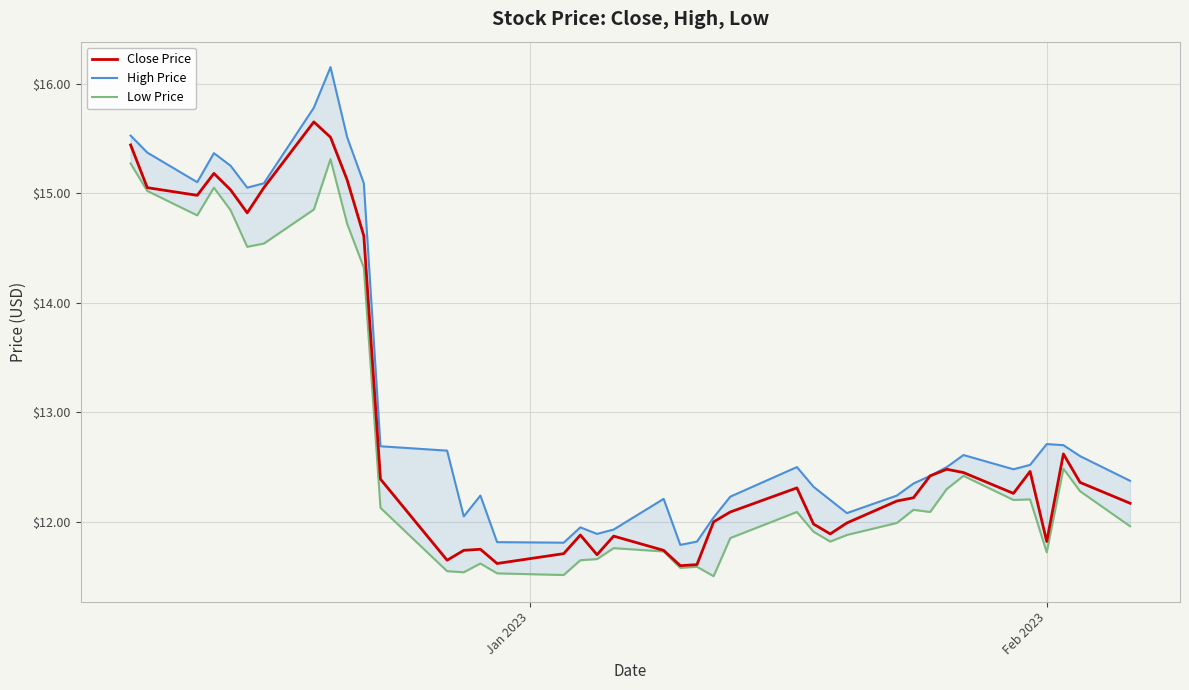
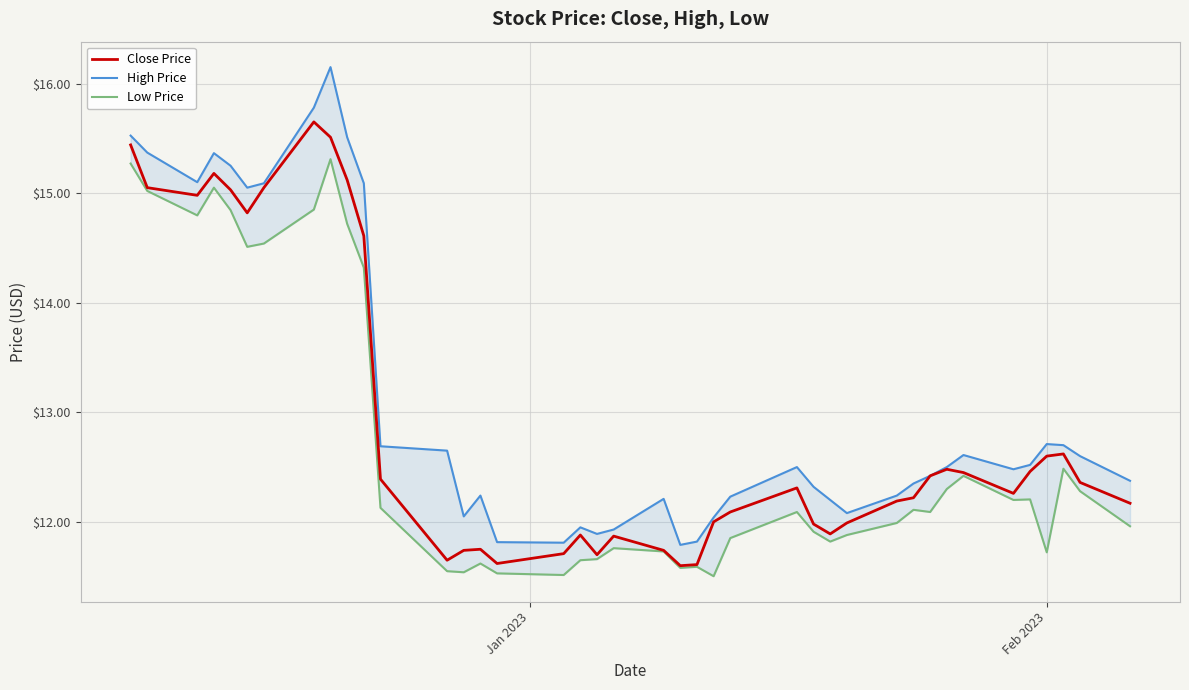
Close Price, Feb 2023: $11.82 -> $12.60
